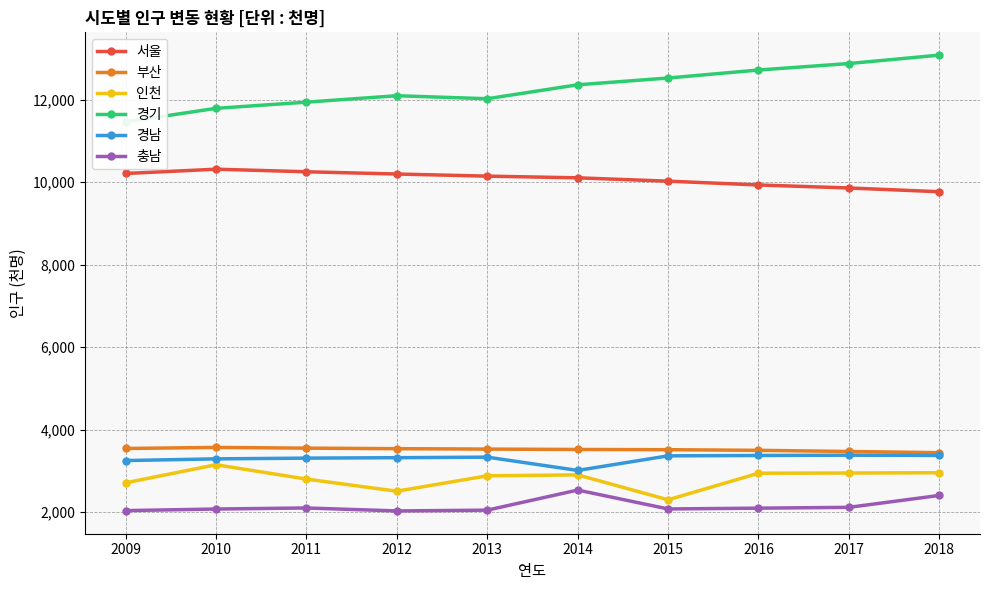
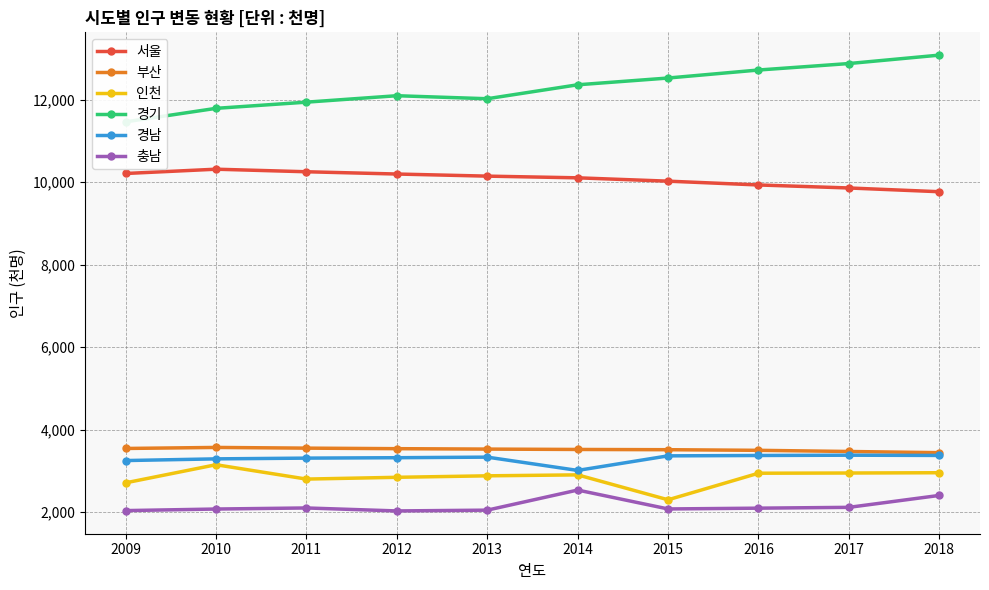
인천, 2012: 2,500 -> 2,800
